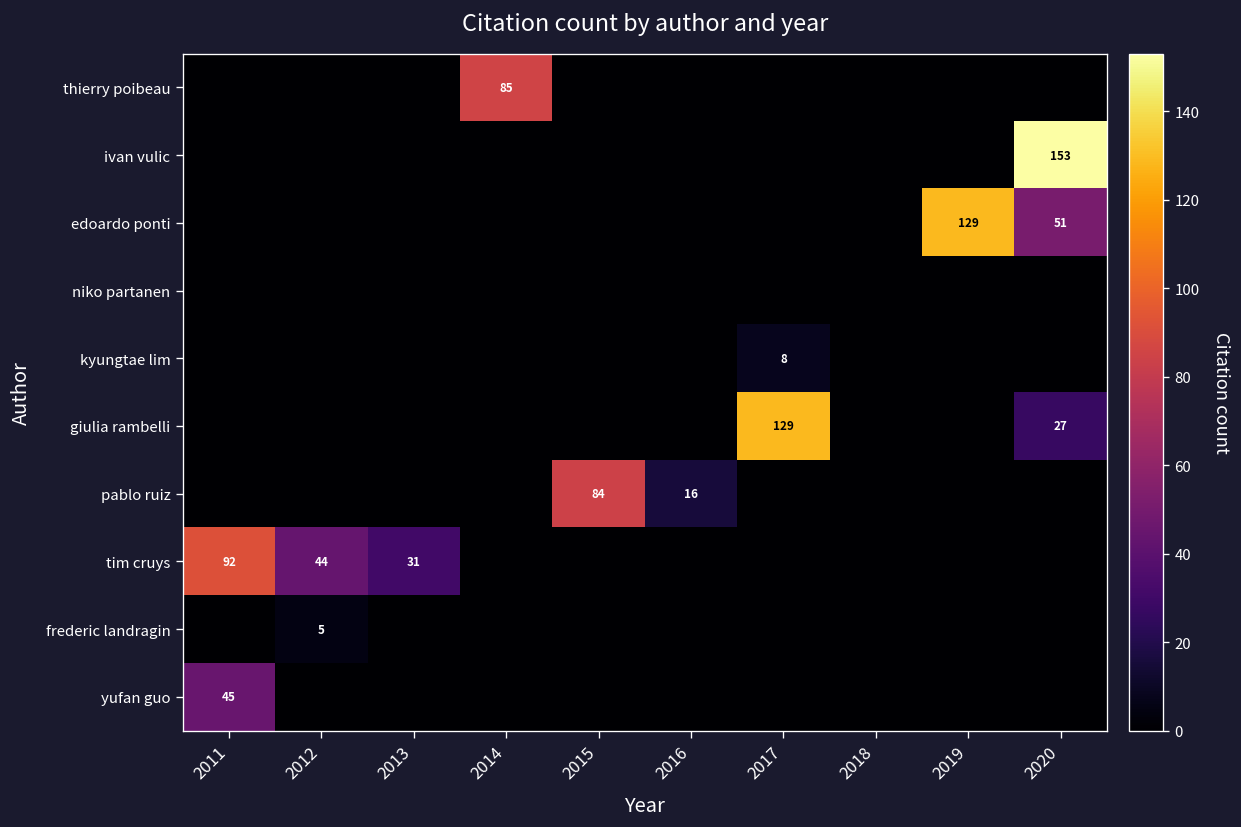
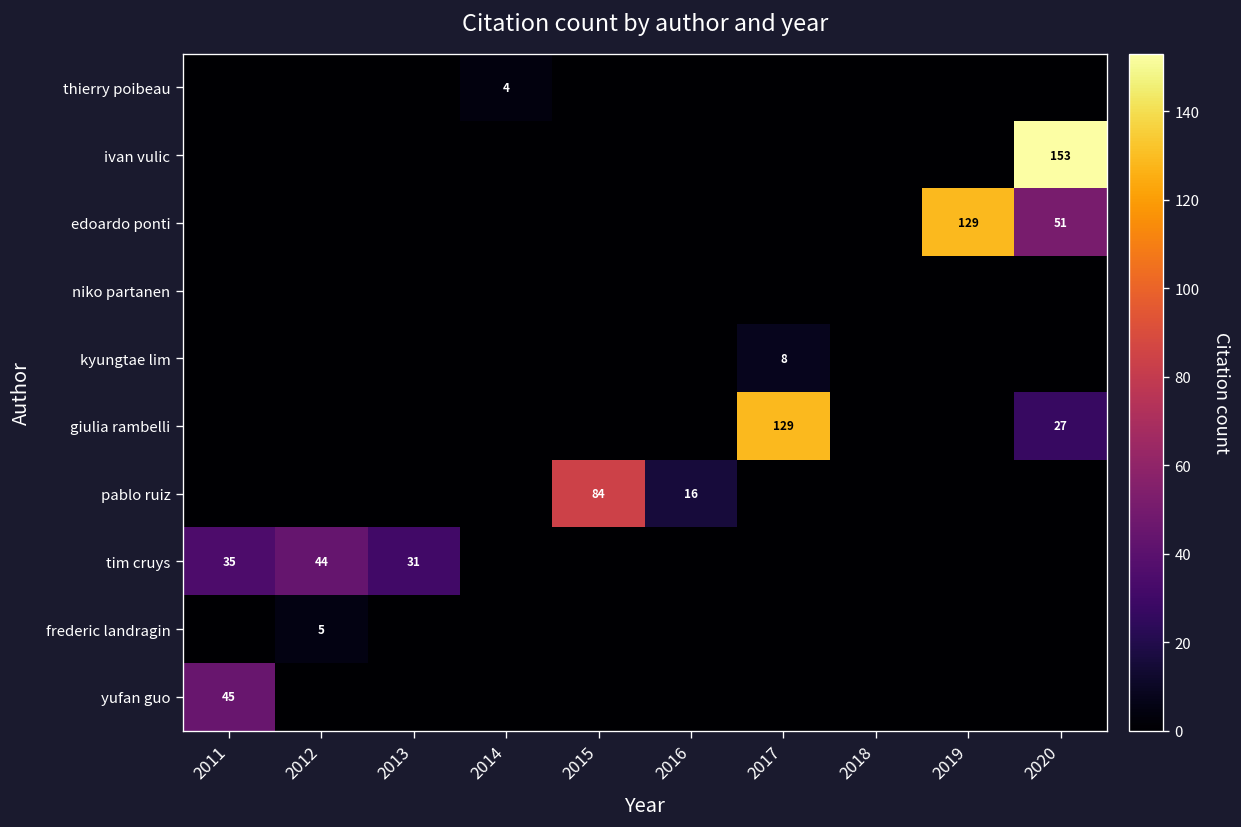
thierry poibeau, 2014: 85 -> 4
tim cruys, 2011: 92 -> 35
